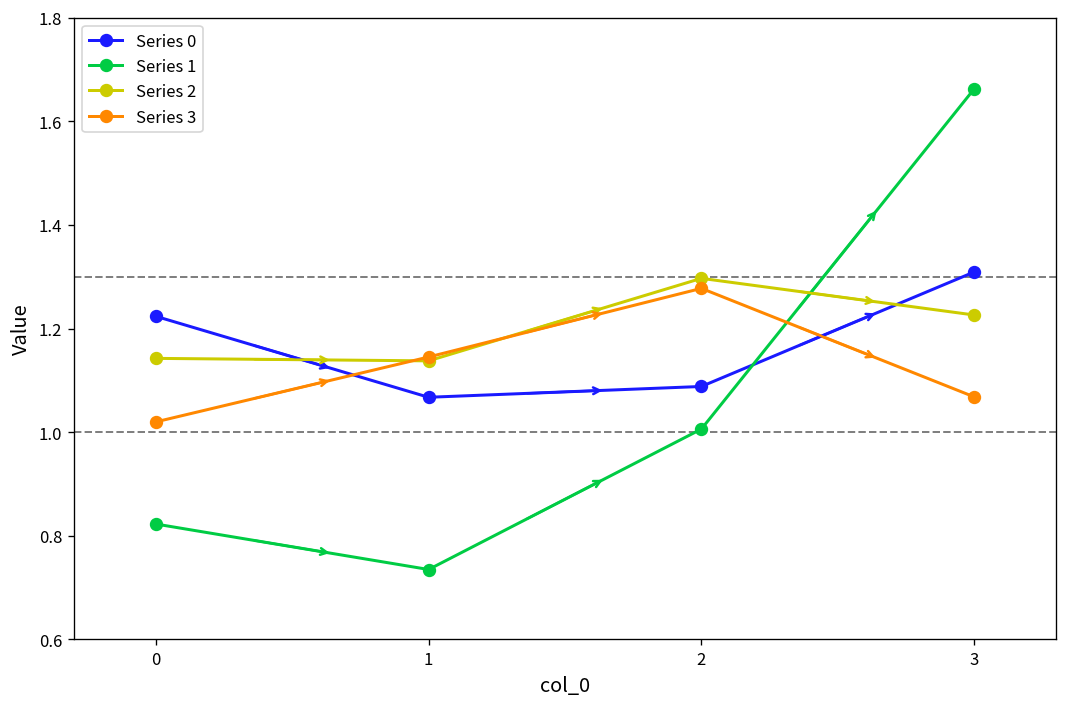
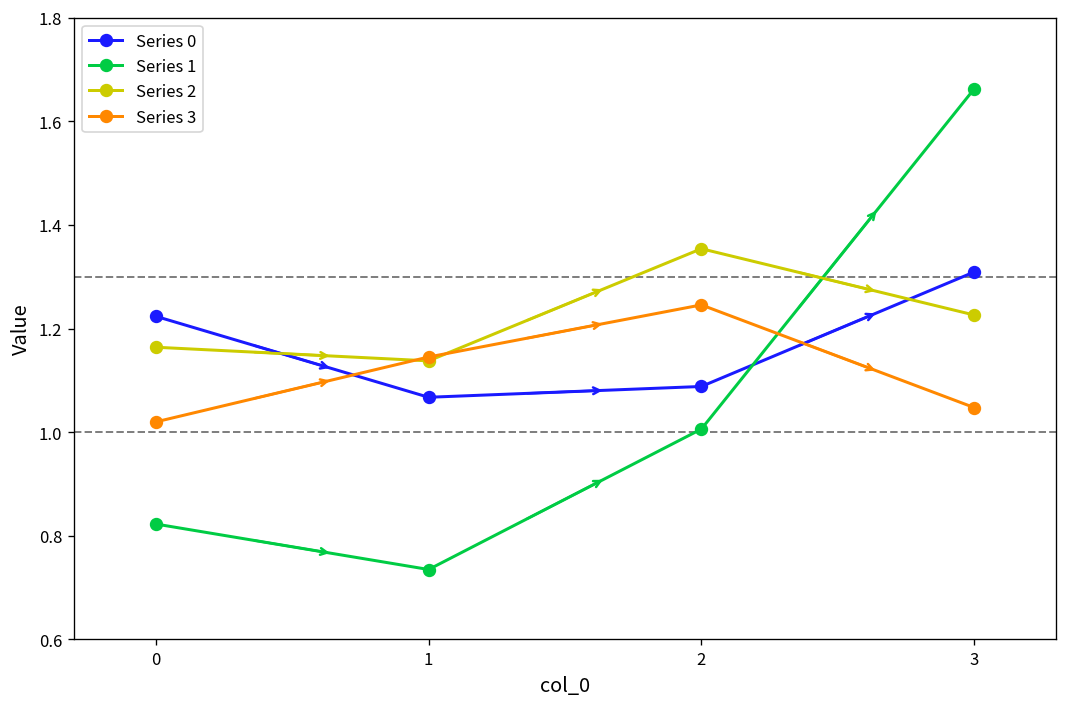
Series 2, 0: 1.14 -> 1.16
Series 2, 2: 1.30 -> 1.35
Series 3, 2: 1.28 -> 1.25
Series 3, 3: 1.07 -> 1.05
